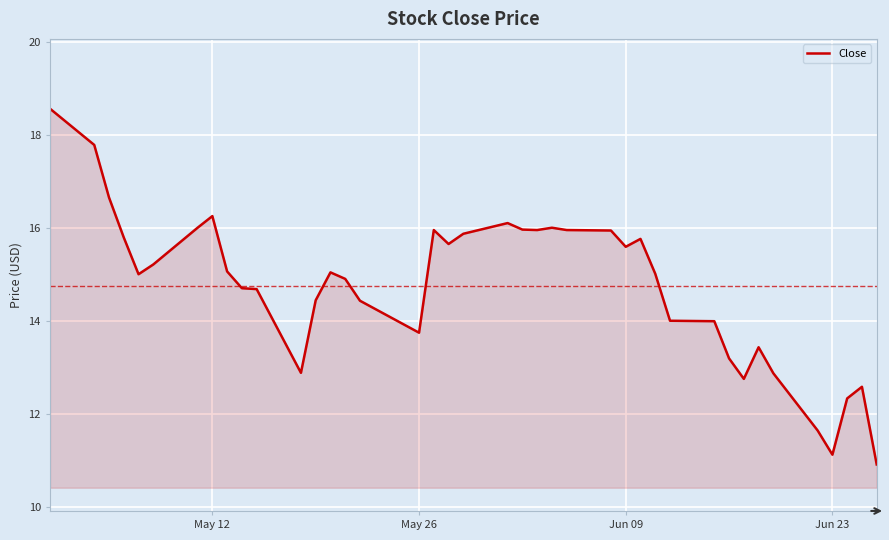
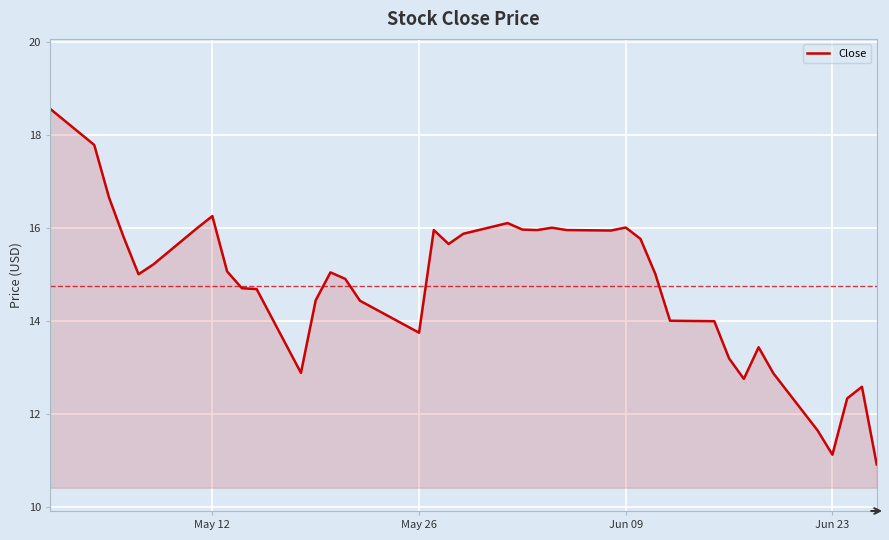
Jun 09: 15.6 -> 16.0
